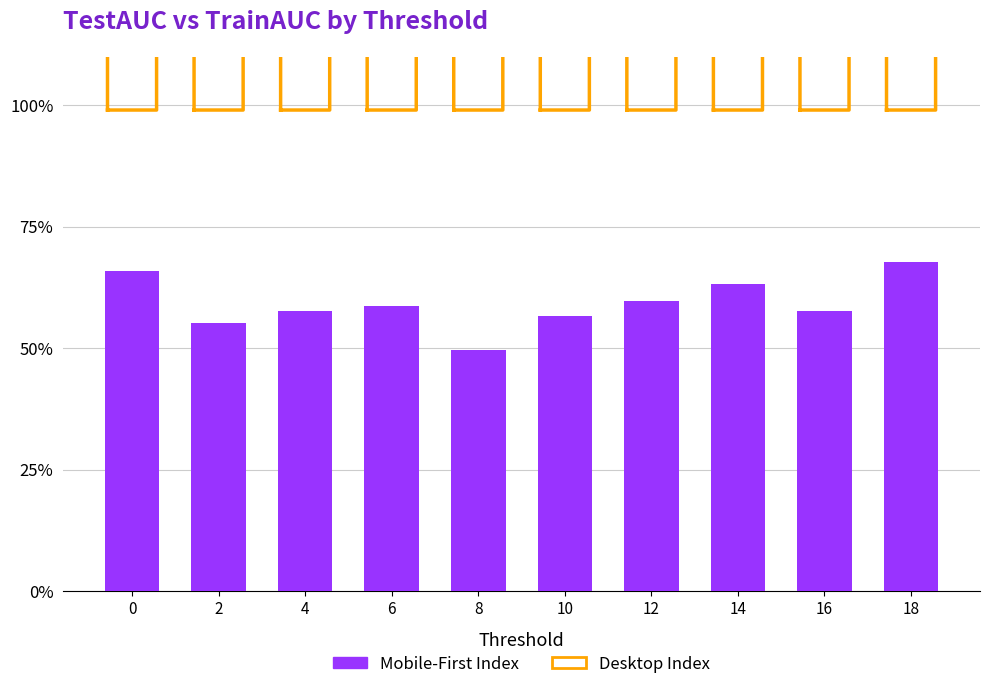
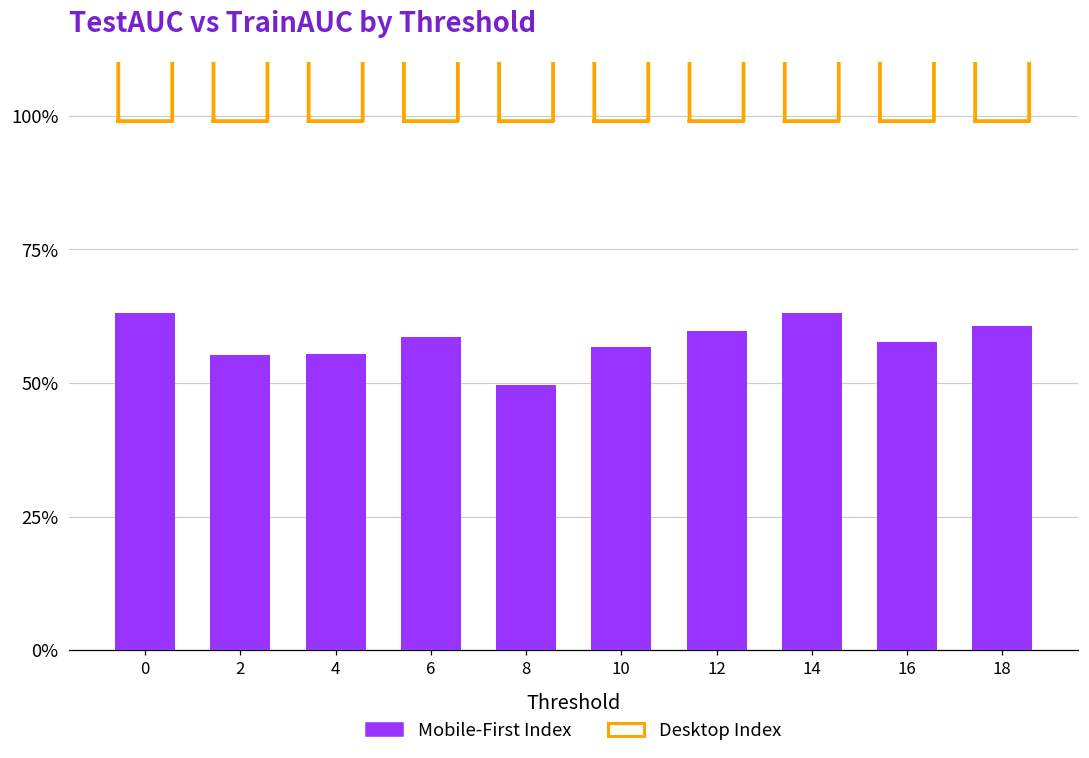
Mobile-First Index, 0: 66% -> 63%
Mobile-First Index, 4: 58% -> 56%
Mobile-First Index, 18: 68% -> 61%
